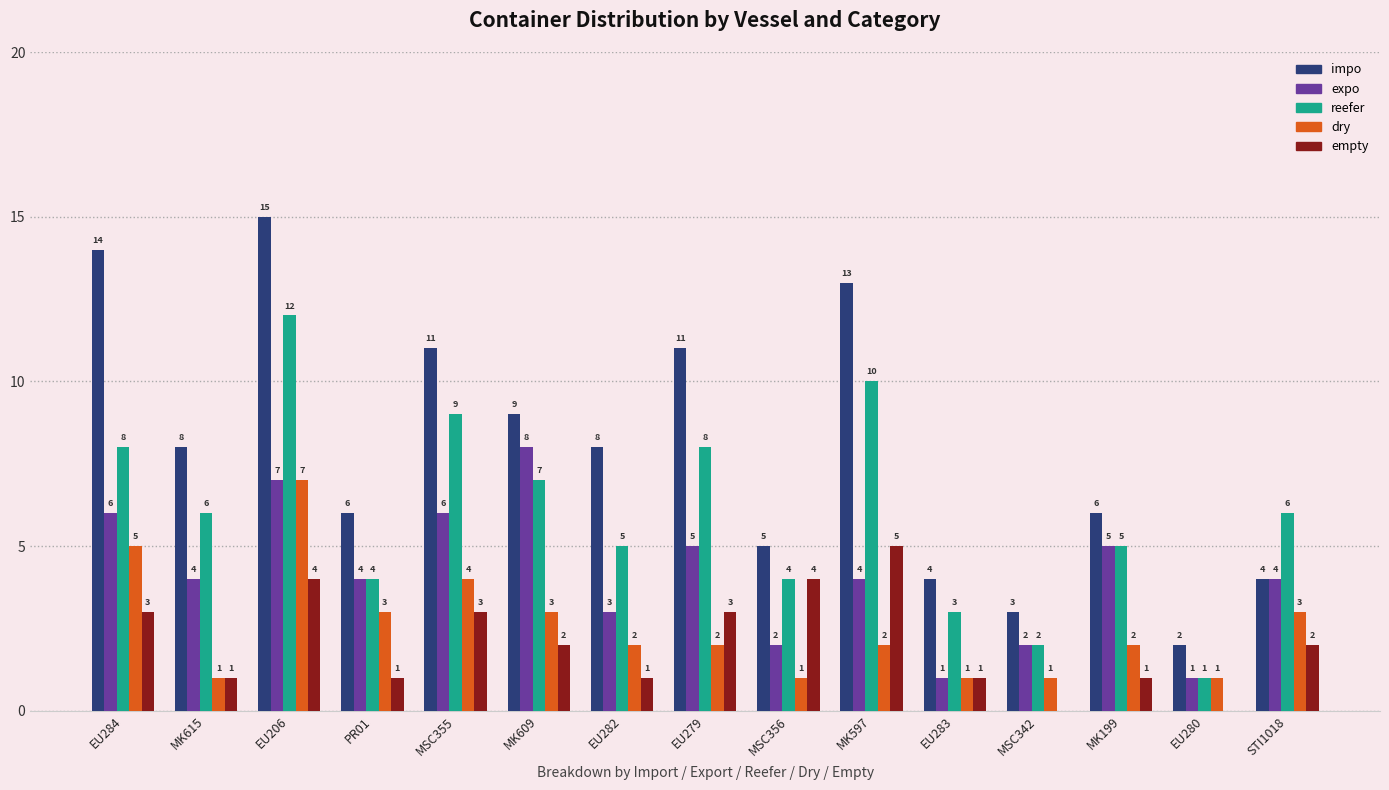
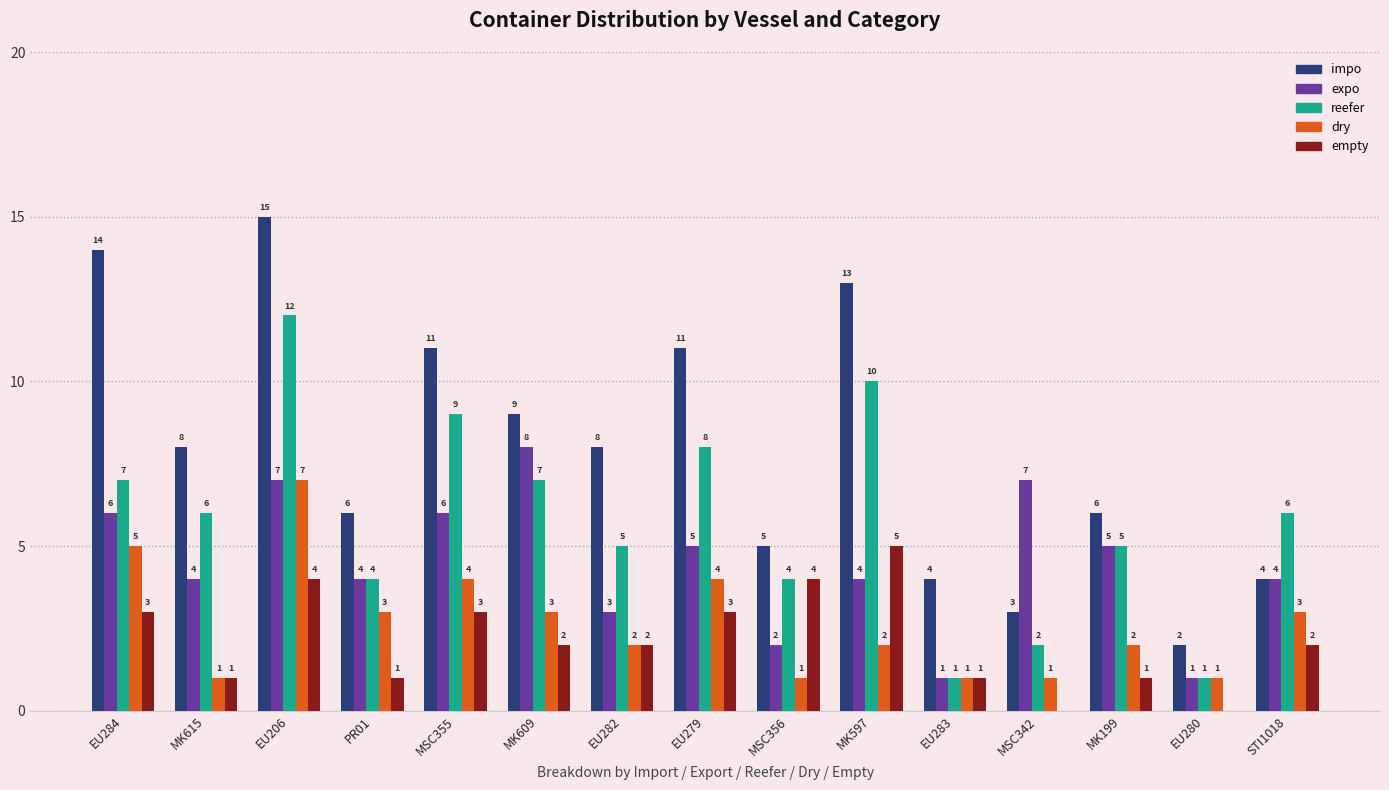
reefer, EU284: 8 -> 7
empty, EU282: 1 -> 2
dry, EU279: 2 -> 4
reefer, EU283: 3 -> 1
expo, MSC342: 2 -> 7
